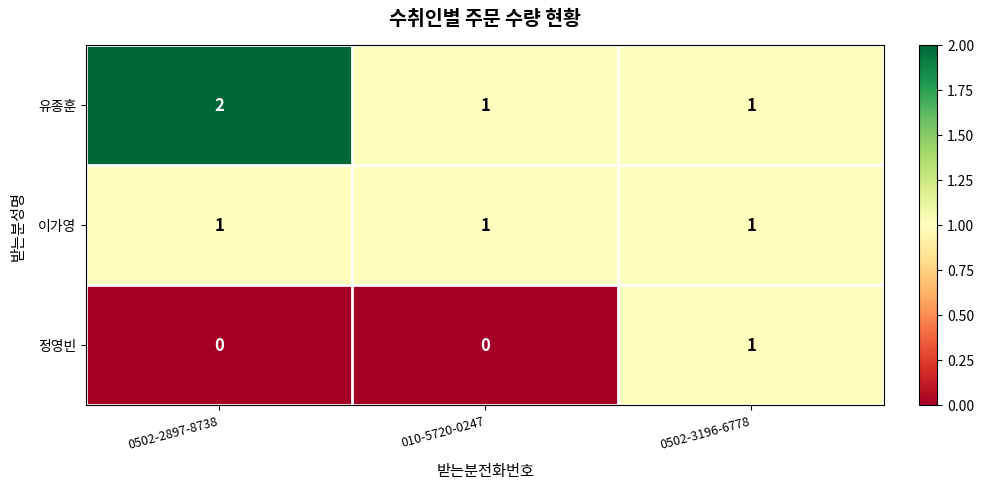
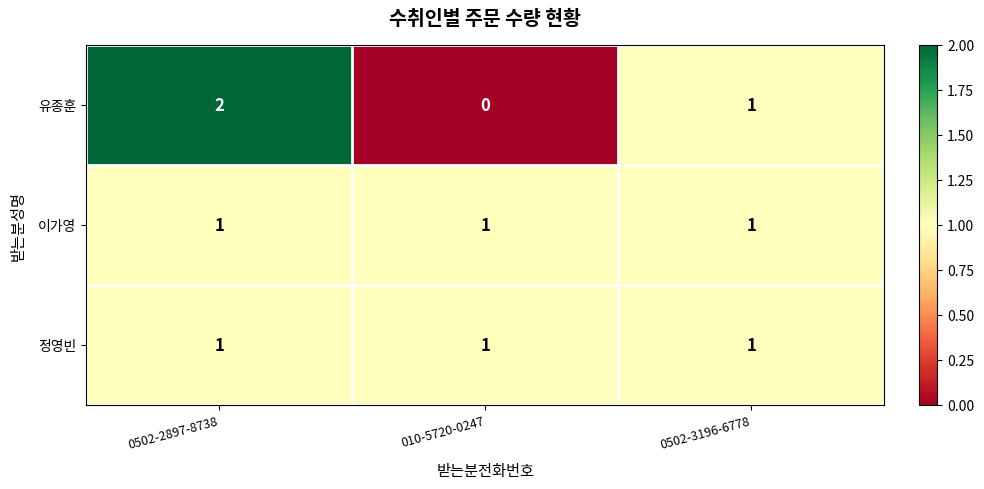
유종훈, 010-5720-0247: 1 -> 0
정영빈, 0502-2897-8738: 0 -> 1
정영빈, 010-5720-0247: 0 -> 1
